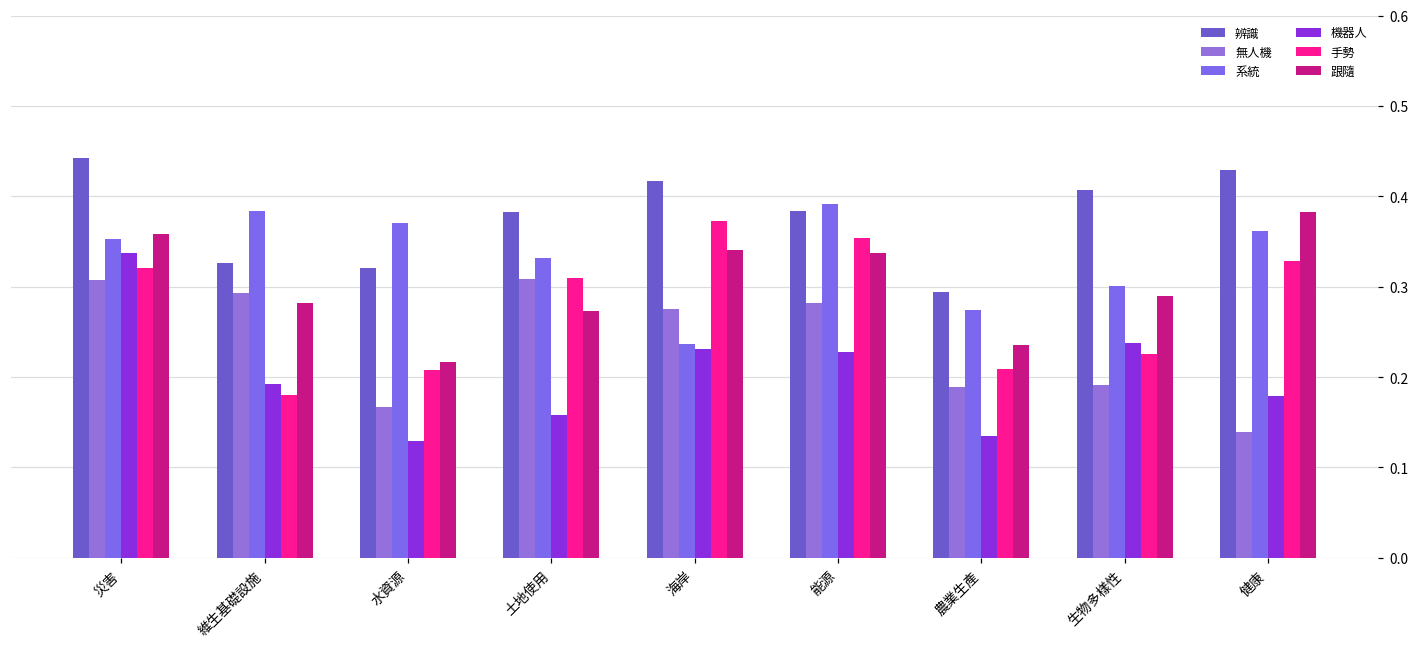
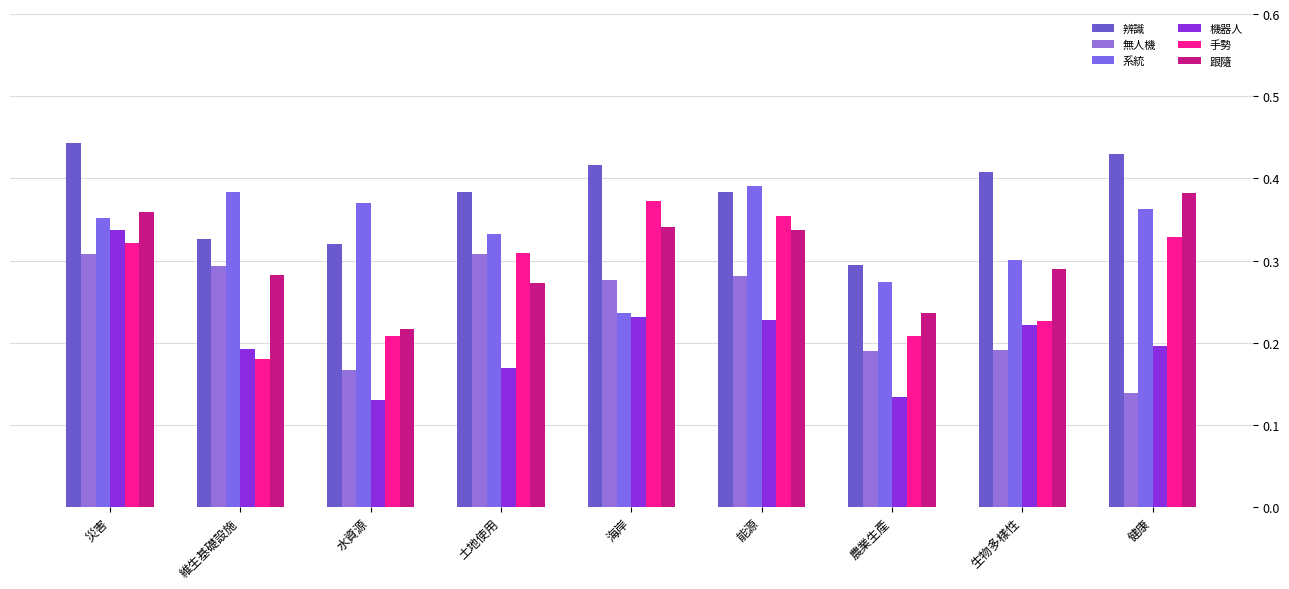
機器人, 土地使用: 0.16 -> 0.17
機器人, 生物多樣性: 0.24 -> 0.22
機器人, 健康: 0.18 -> 0.20
